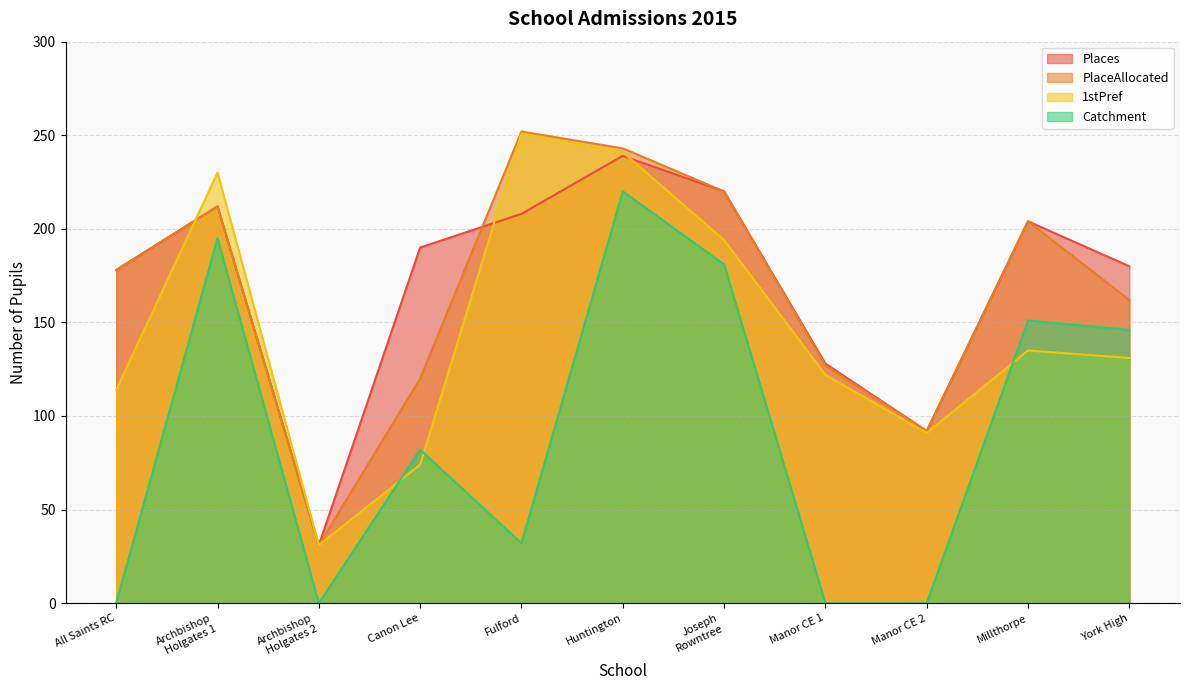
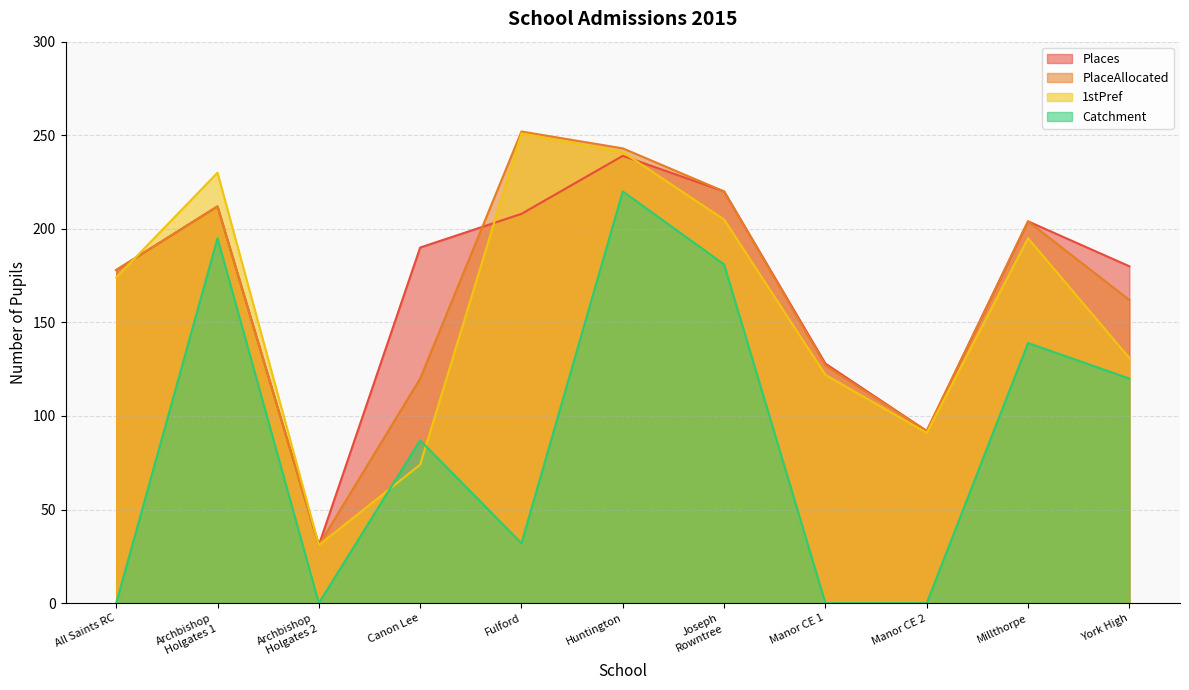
1stPref, All Saints RC: 114 -> 174
Catchment, Canon Lee: 82 -> 87
1stPref, Joseph Rowntree: 194 -> 205
1stPref, Millthorpe: 135 -> 195
Catchment, Millthorpe: 151 -> 139
Catchment, York High: 146 -> 120
